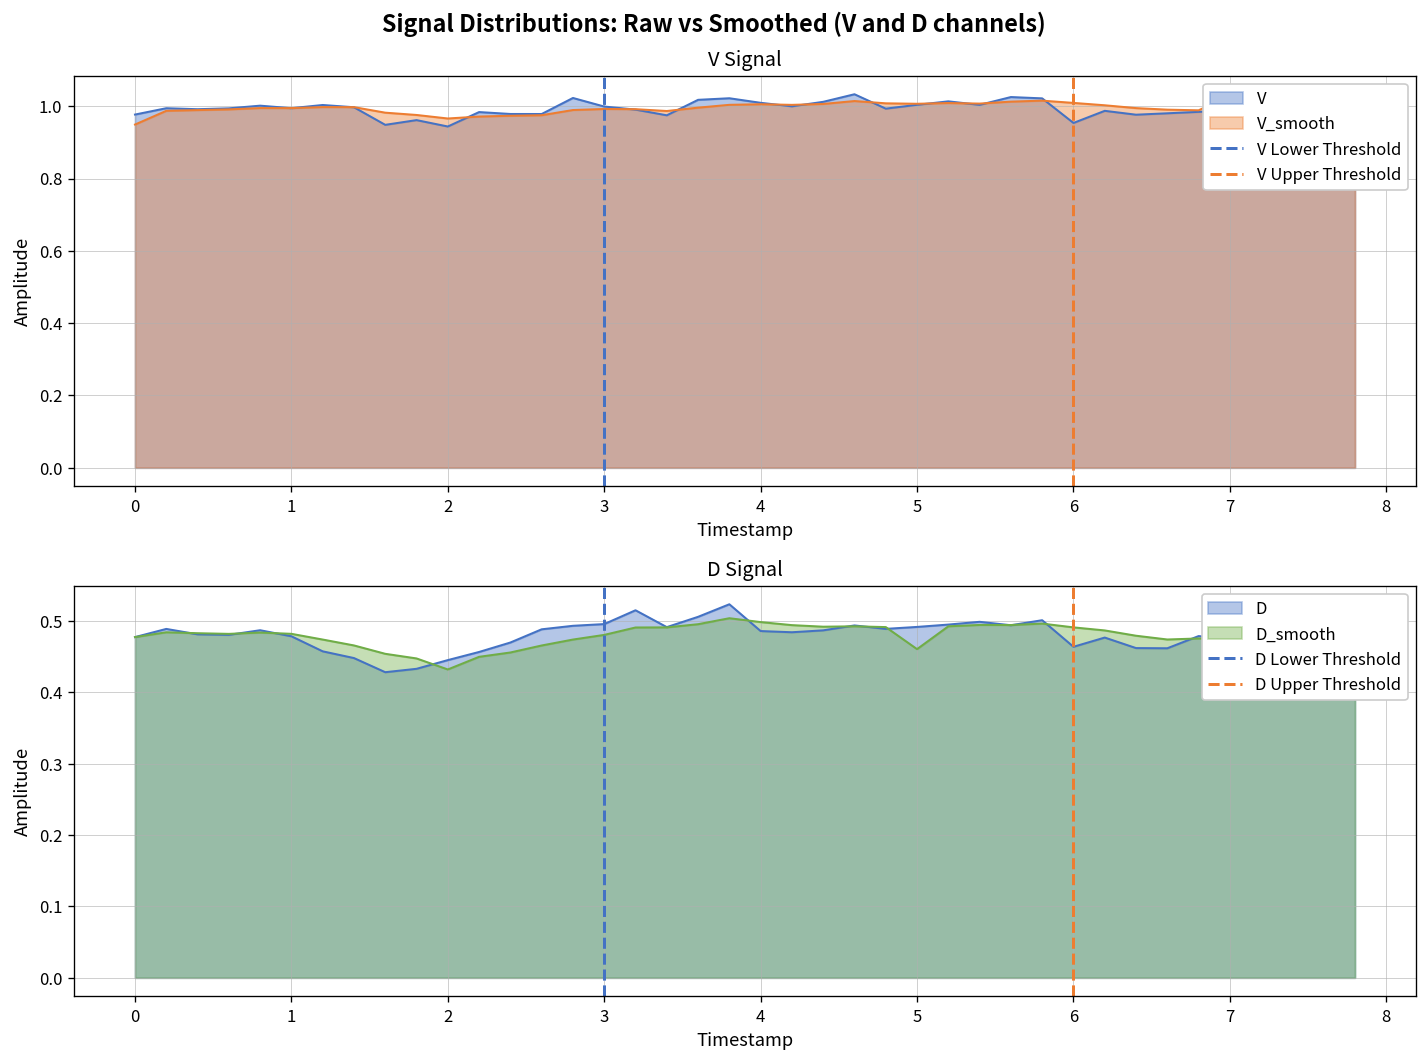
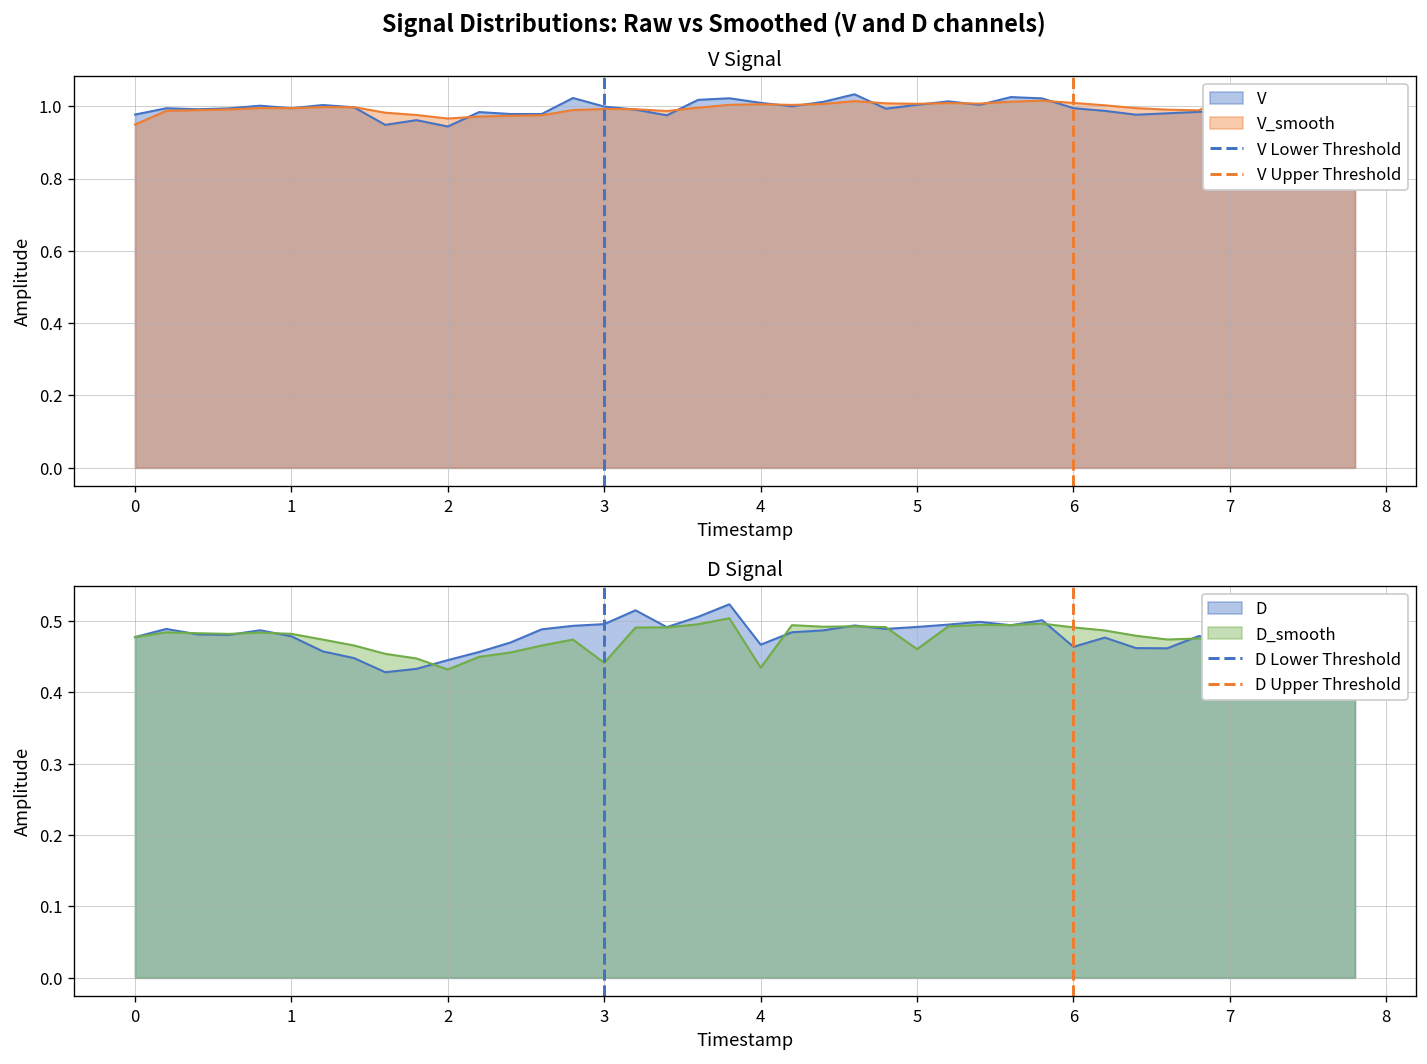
V Signal, V, 6: 0.95 -> 0.99
D Signal, D_smooth, 3: 0.48 -> 0.44
D Signal, D, 4: 0.49 -> 0.47
D Signal, D_smooth, 4: 0.50 -> 0.43
